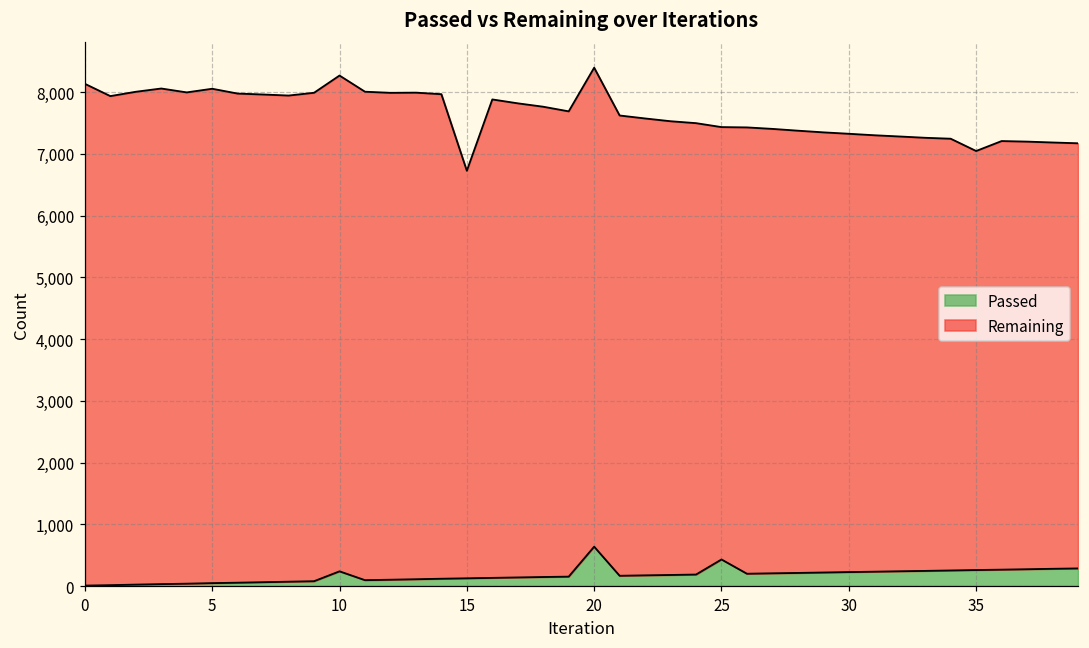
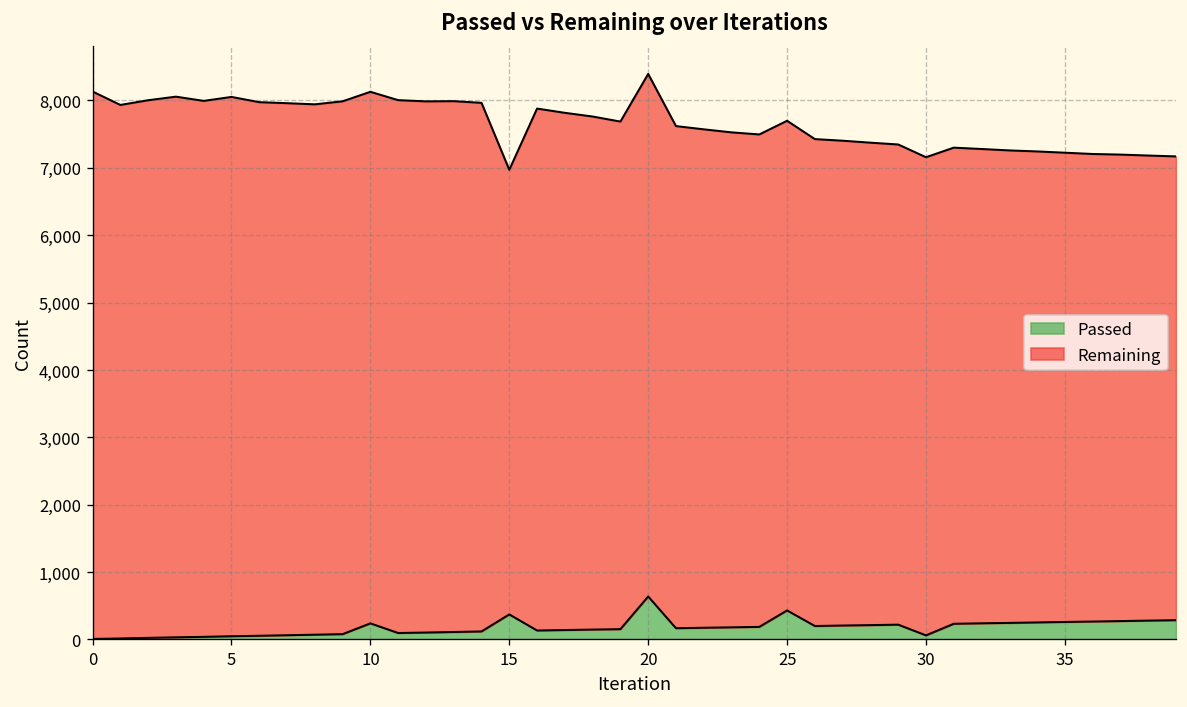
Remaining, 10: 8,000 -> 7,900
Passed, 15: 100 -> 400
Remaining, 25: 7,000 -> 7,300
Passed, 30: 200 -> 100
Remaining, 35: 6,800 -> 7,000
